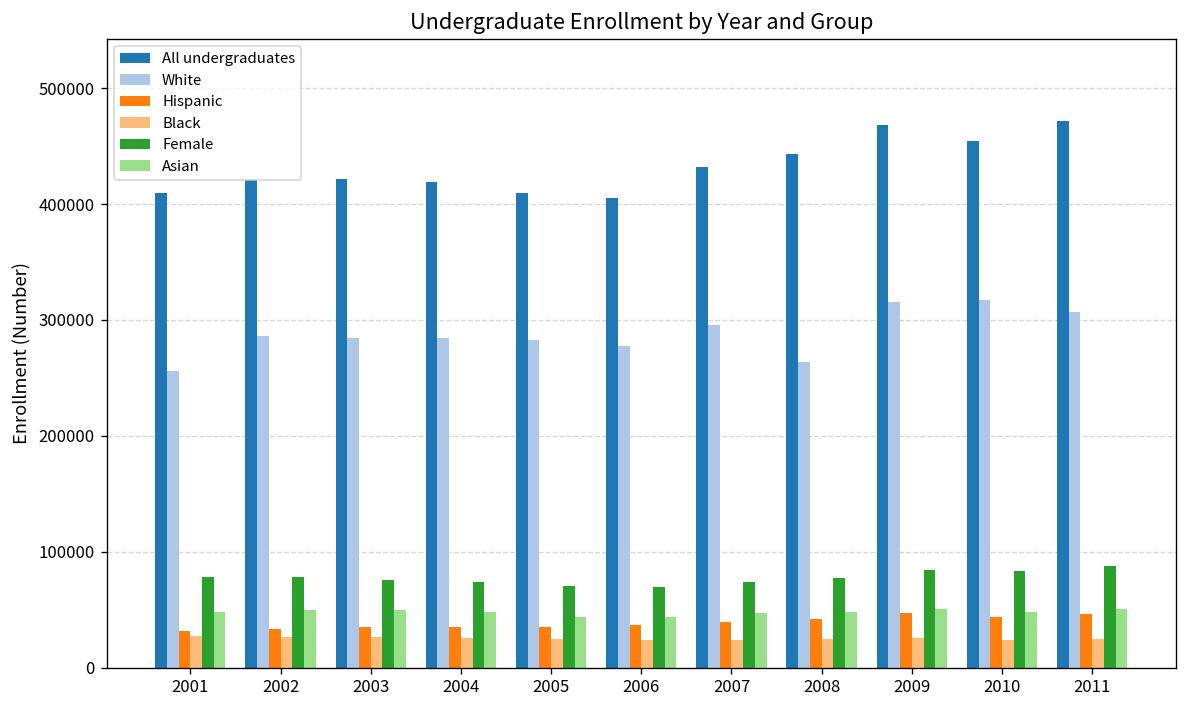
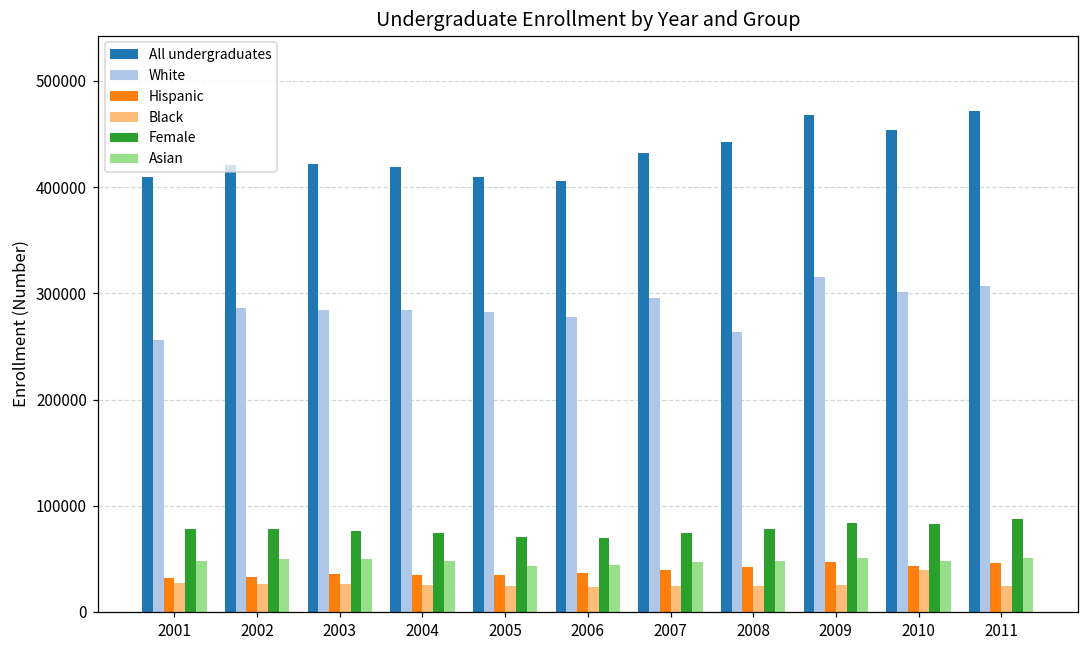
White, 2010: 320000 -> 300000
Black, 2010: 20000 -> 40000
